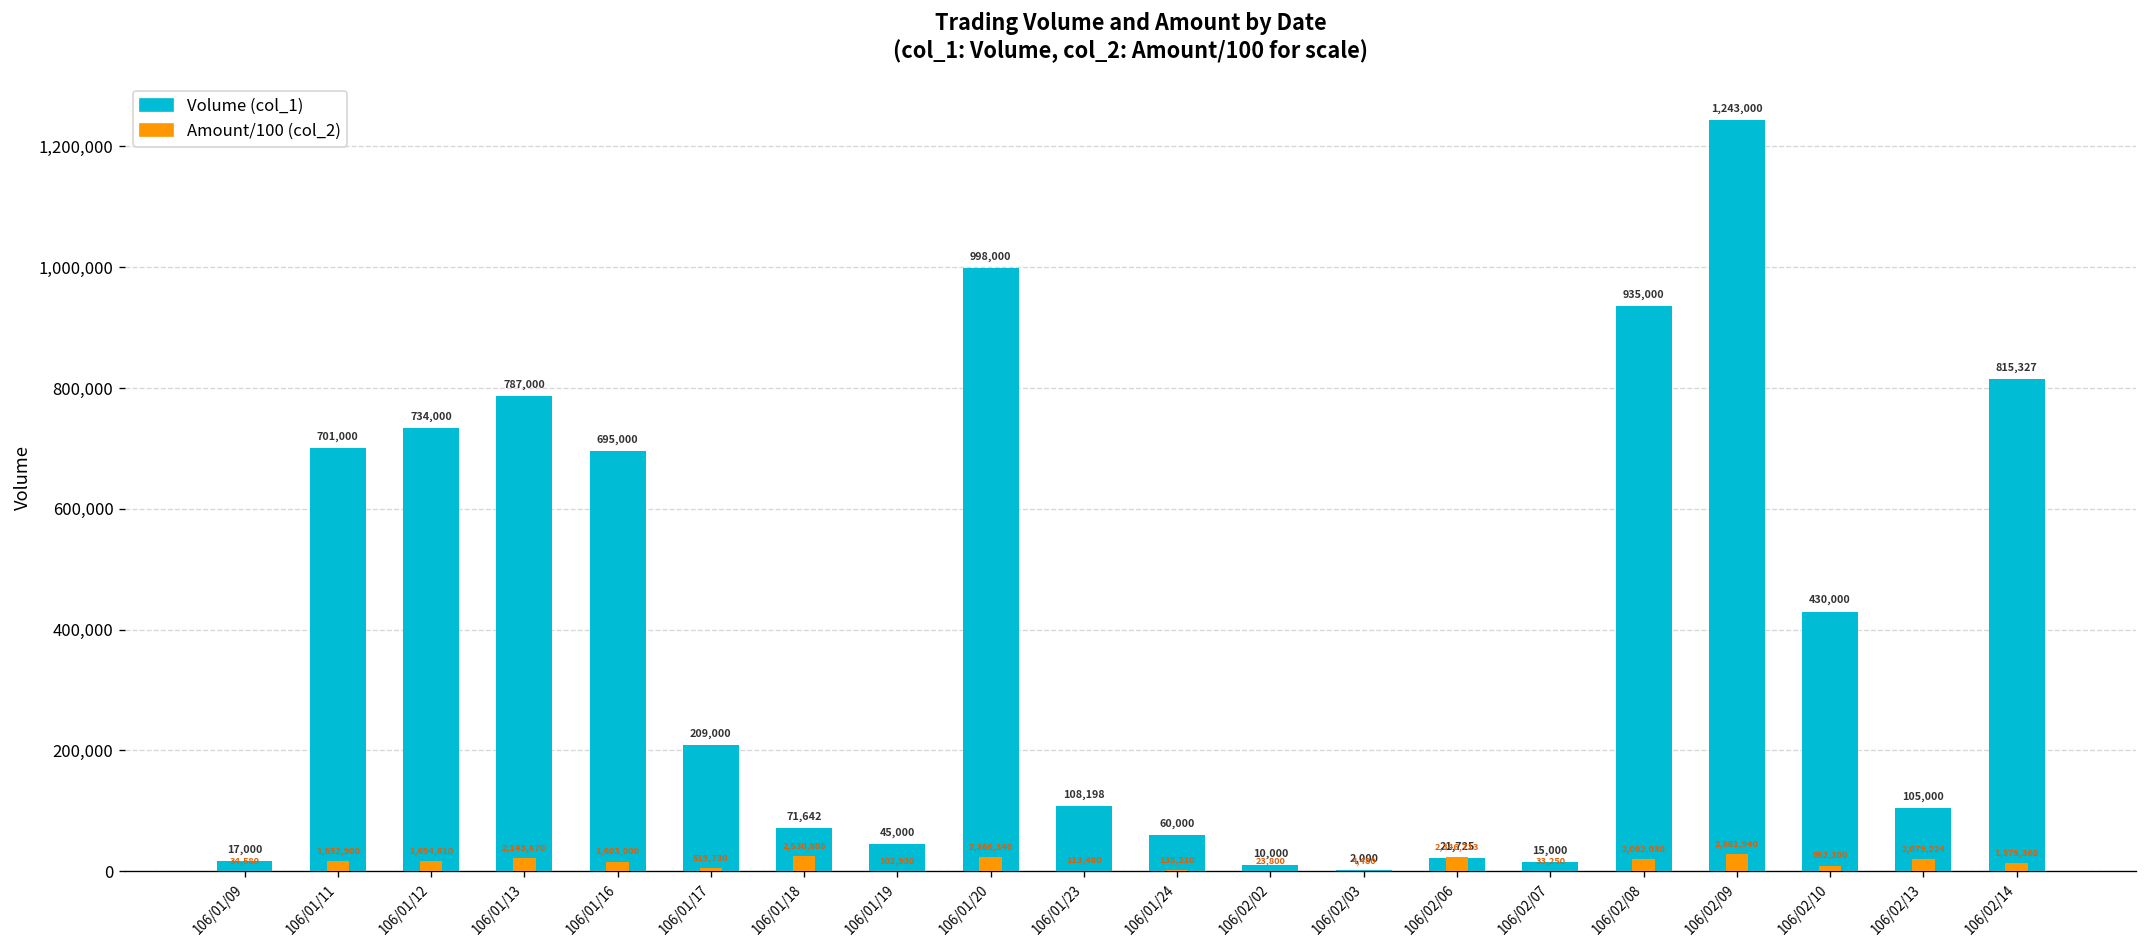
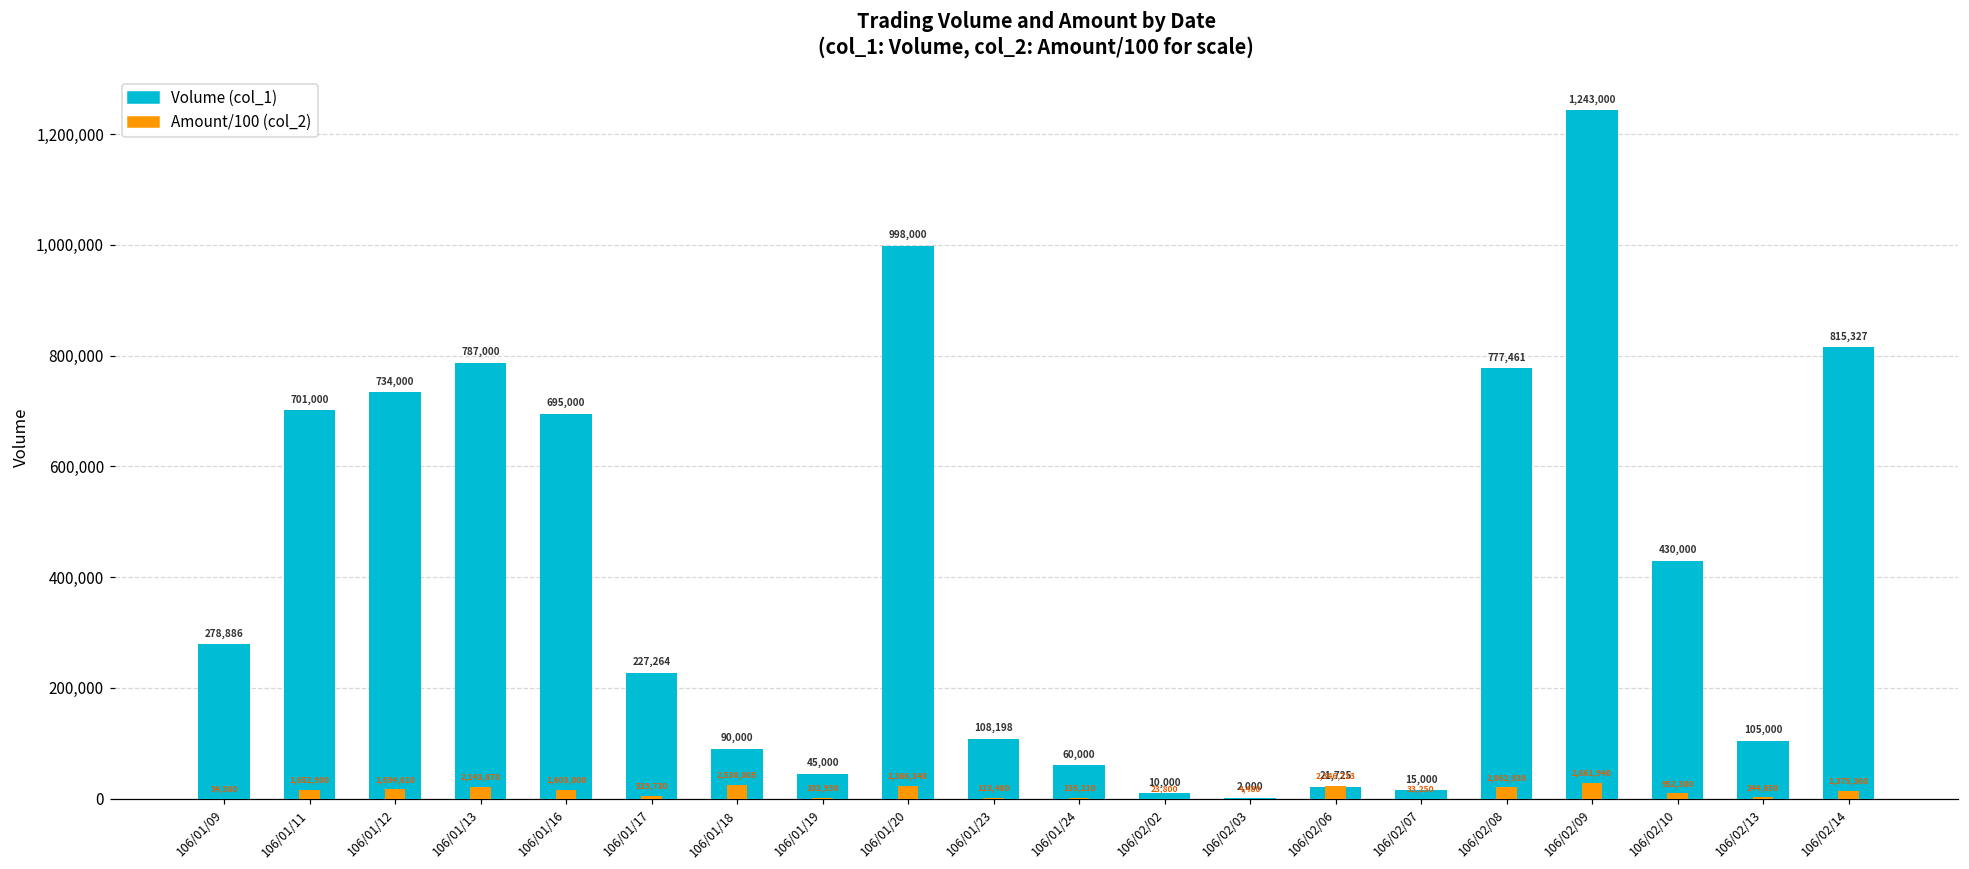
Volume (col_1), 106/01/09: 17,000 -> 278,886
Volume (col_1), 106/01/17: 209,000 -> 227,264
Volume (col_1), 106/01/18: 71,642 -> 90,000
Volume (col_1), 106/02/08: 935,000 -> 777,461
Amount/100 (col_2), 106/02/13: 2,079,224 -> 244,650
